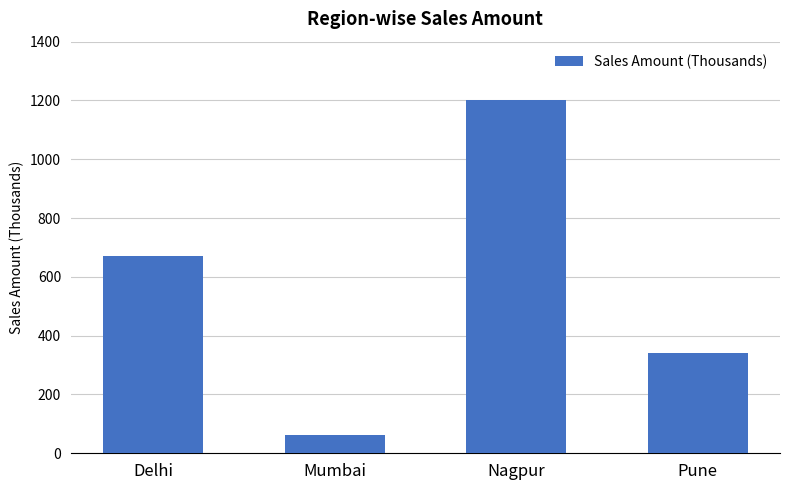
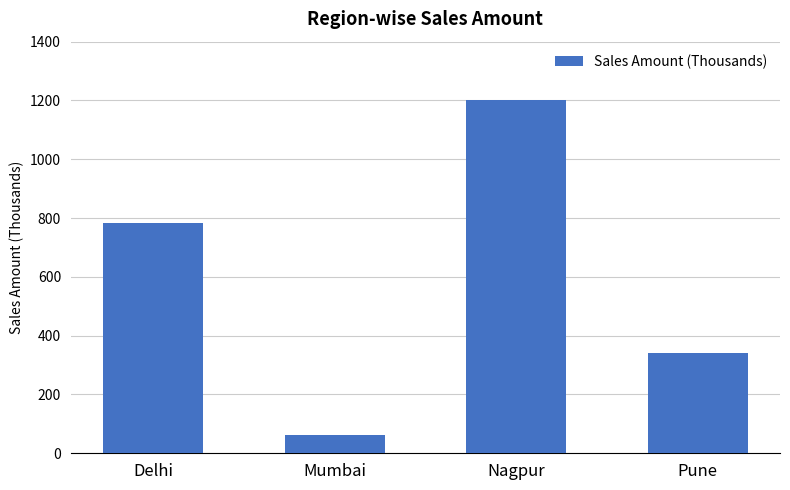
Delhi: 670 -> 780
